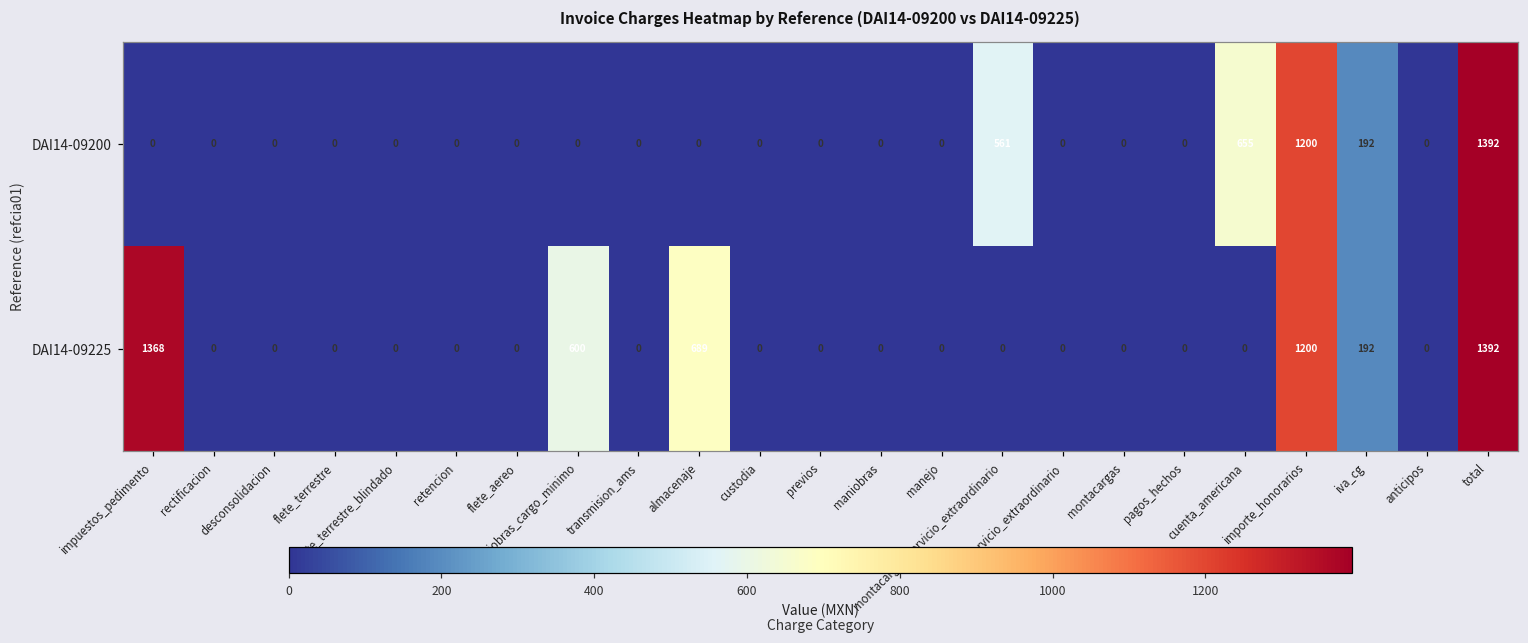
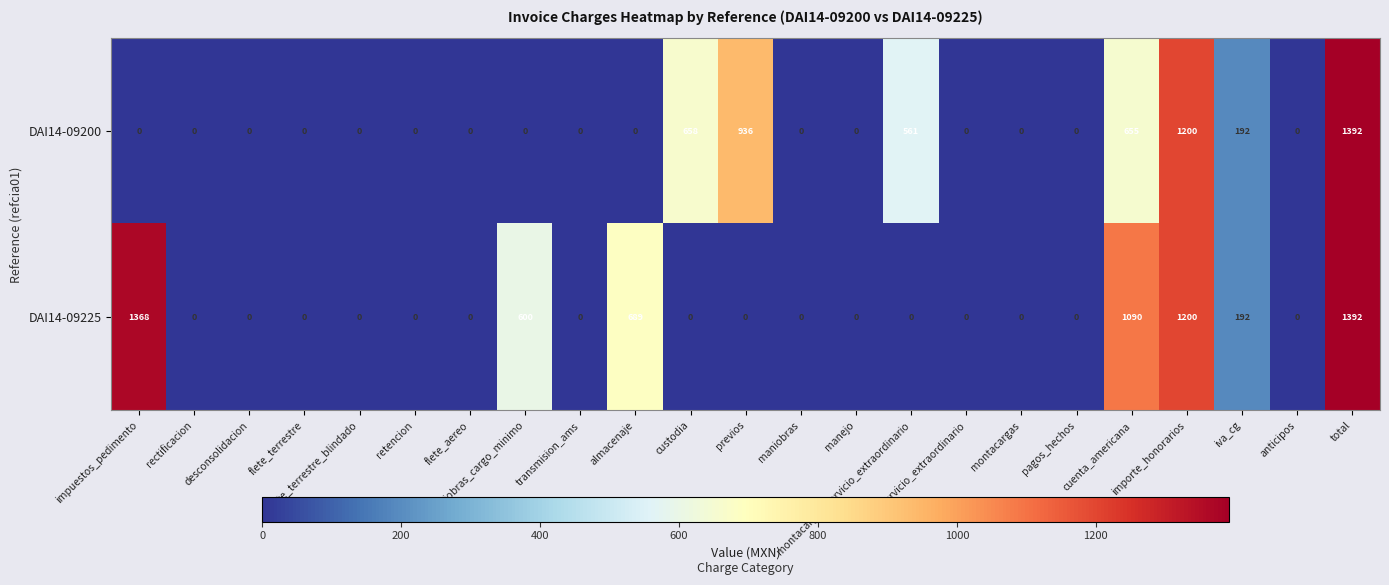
DAI14-09200, custodia: 0 -> 658
DAI14-09200, previos: 0 -> 936
DAI14-09225, cuenta_americana: 0 -> 1090
